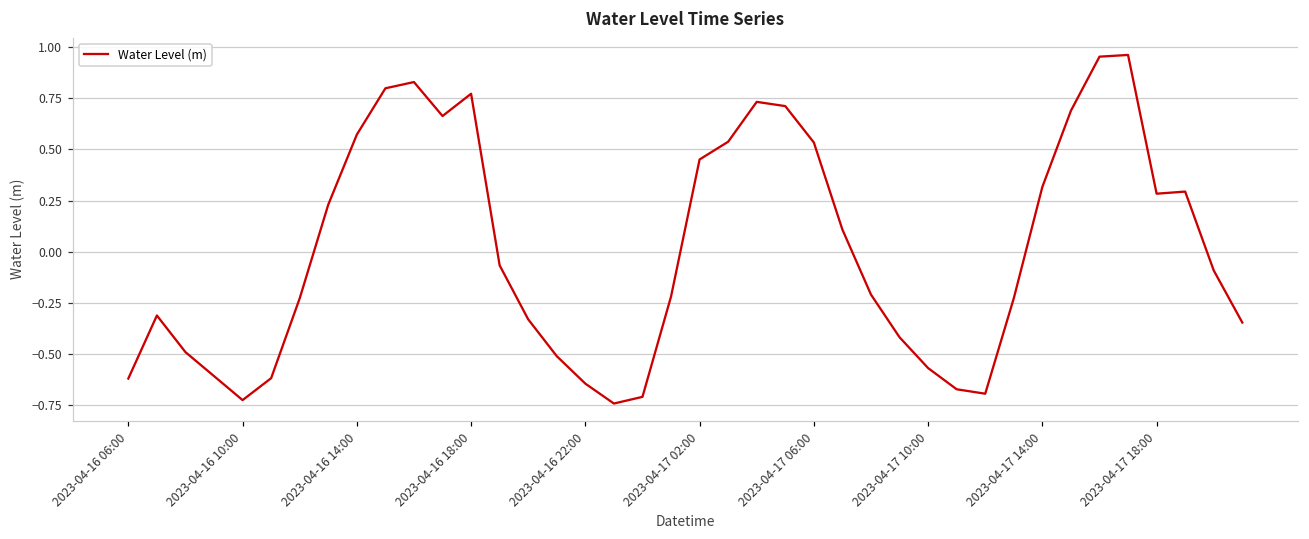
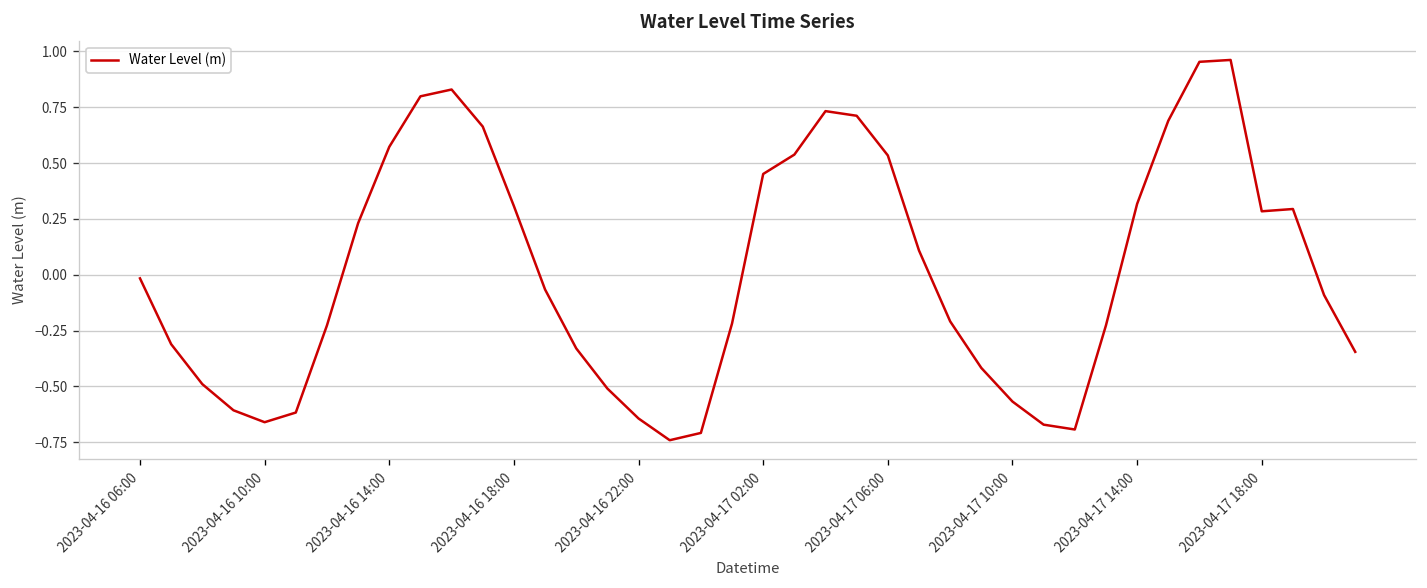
2023-04-16 06:00: -0.62 -> -0.02
2023-04-16 10:00: -0.72 -> -0.66
2023-04-16 18:00: 0.77 -> 0.31
